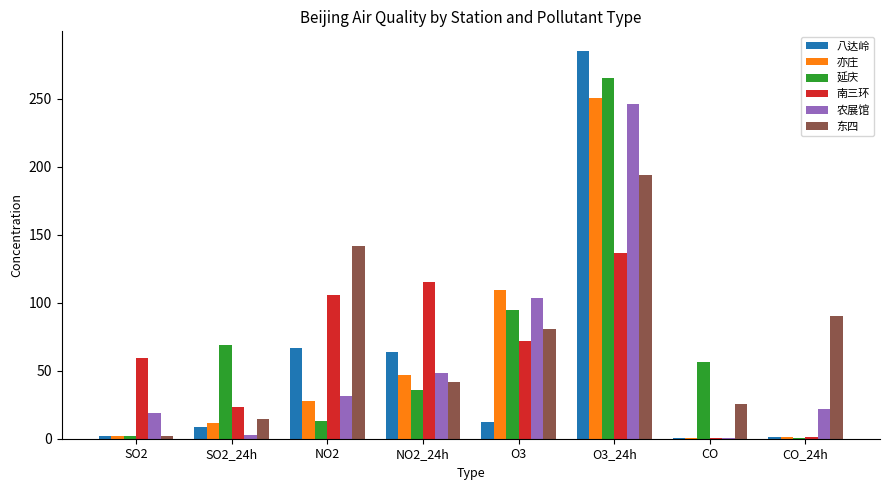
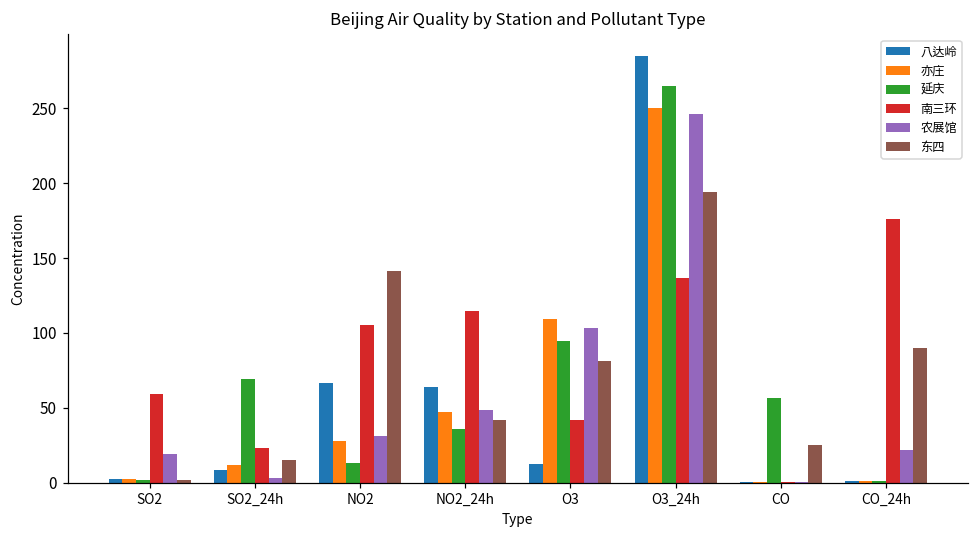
南三环, O3: 72 -> 42
南三环, CO_24h: 1 -> 176
